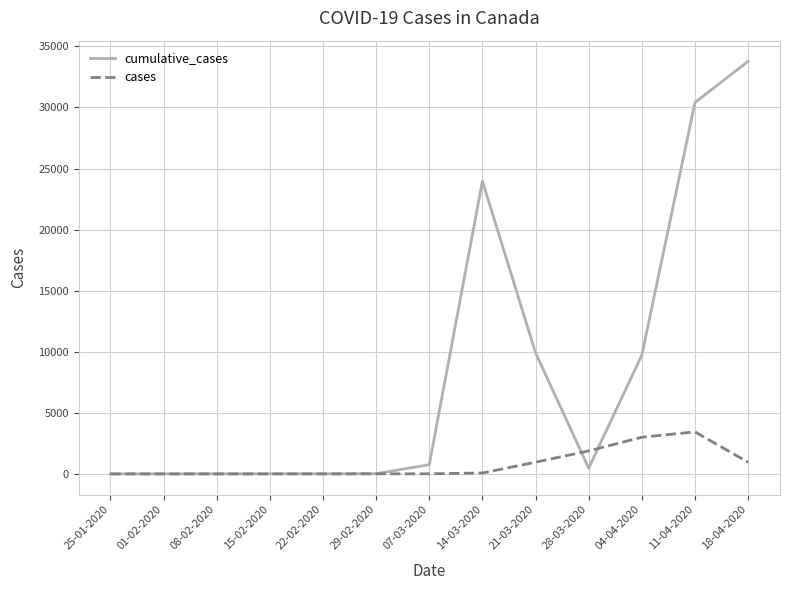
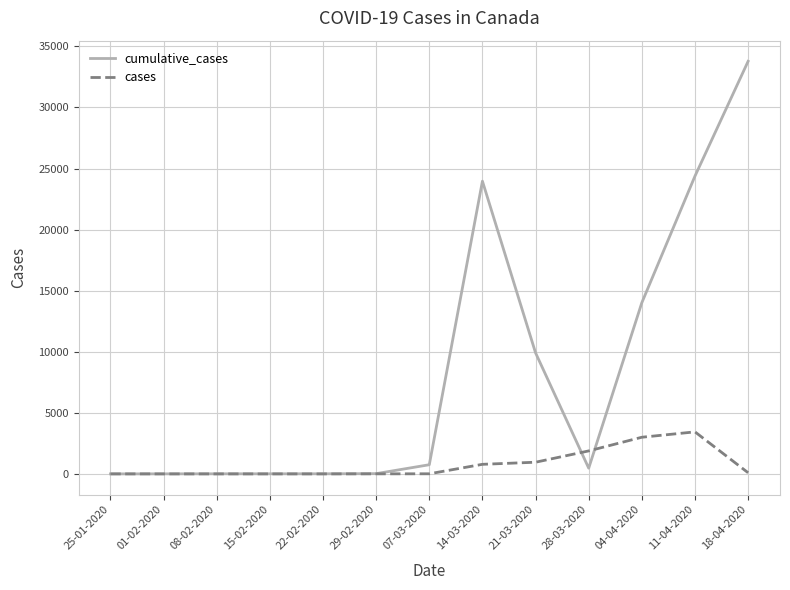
cases, 14-03-2020: 100 -> 800
cumulative_cases, 04-04-2020: 9700 -> 14000
cumulative_cases, 11-04-2020: 30400 -> 24400
cases, 18-04-2020: 1000 -> 100
